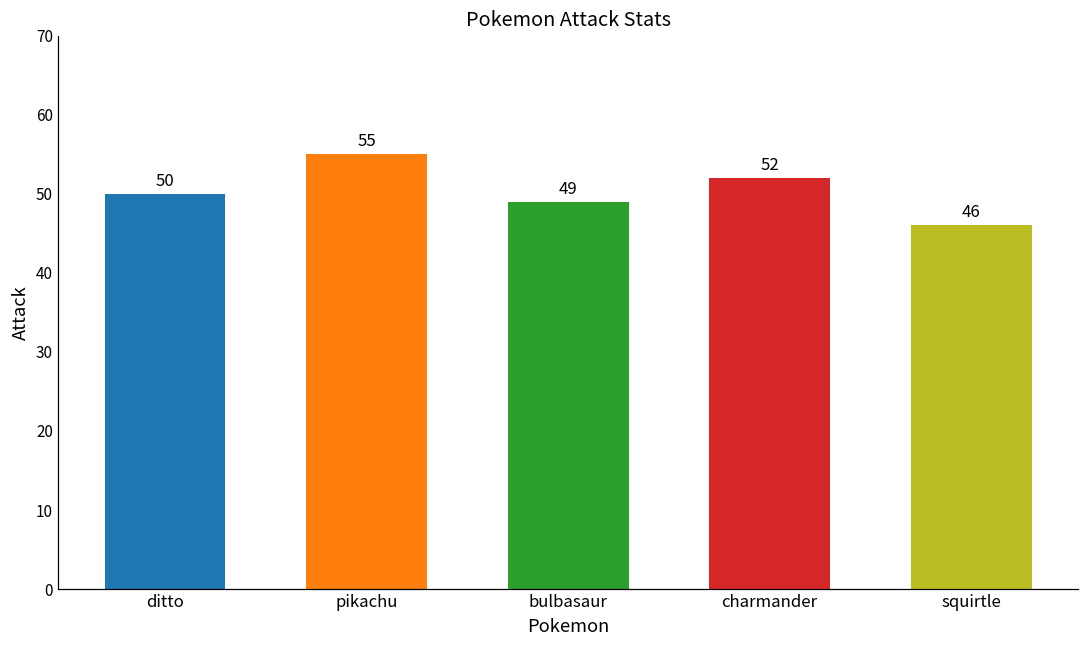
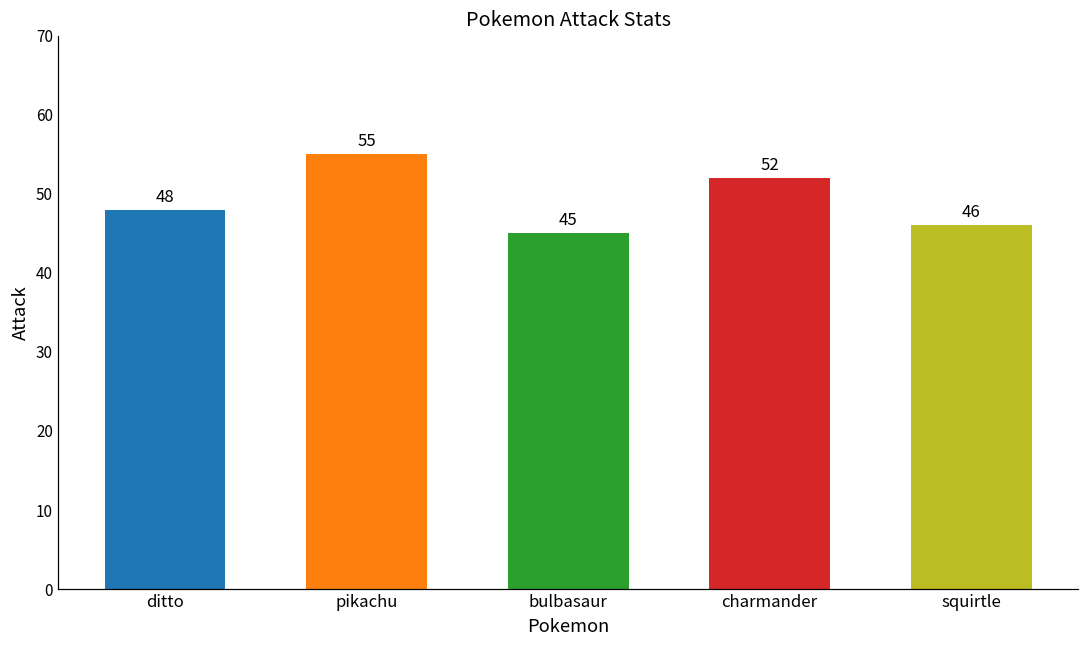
ditto: 50 -> 48
bulbasaur: 49 -> 45
